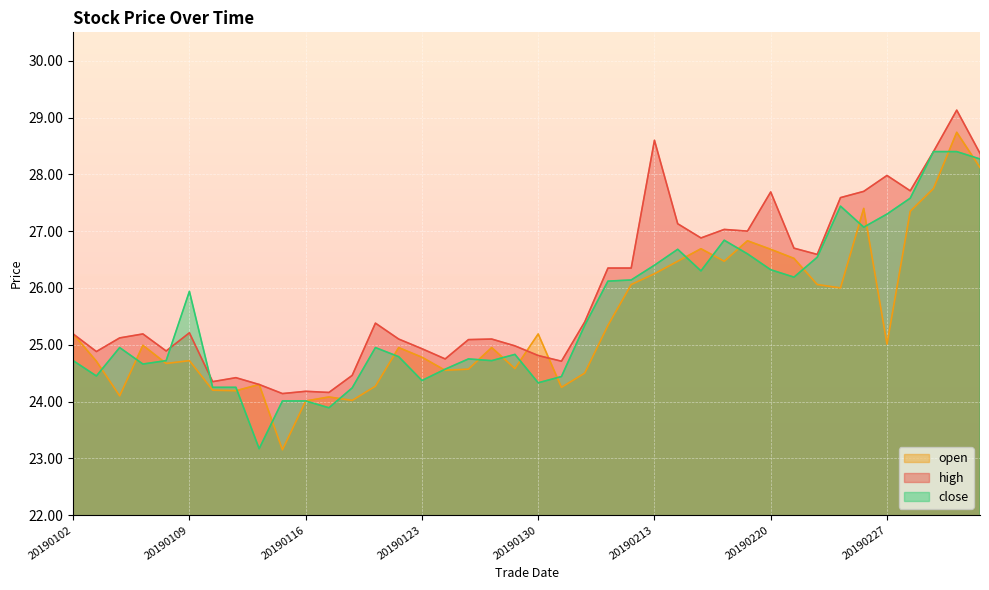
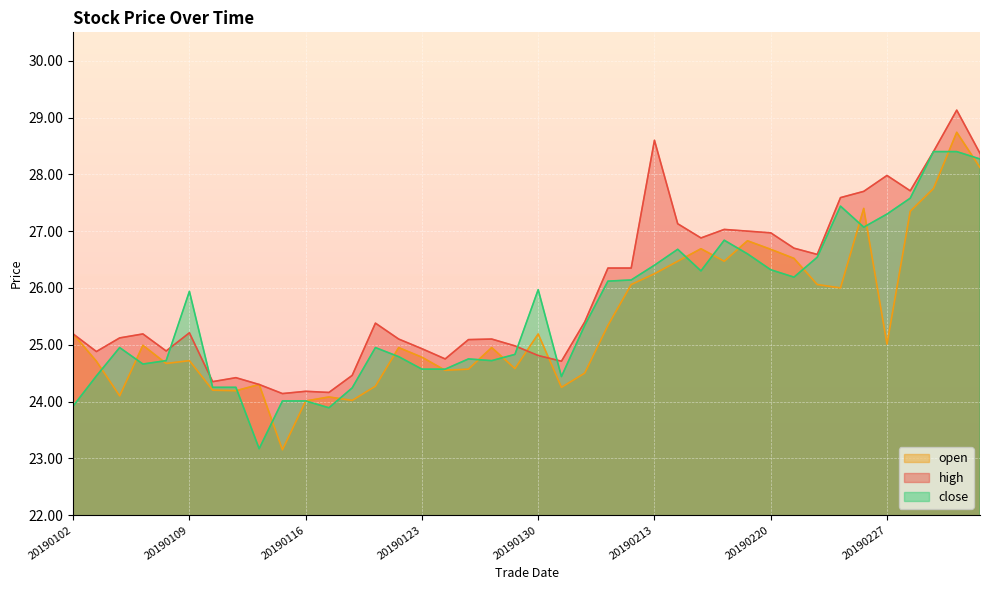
close, 20190102: 24.7 -> 23.9
close, 20190123: 24.4 -> 24.6
close, 20190130: 24.3 -> 26.0
high, 20190220: 27.7 -> 27.0
